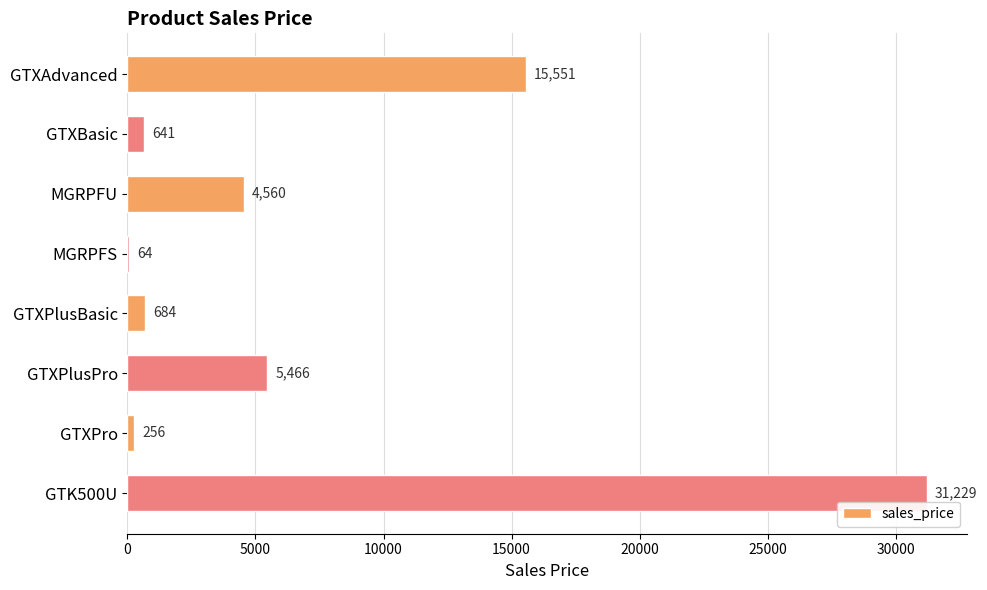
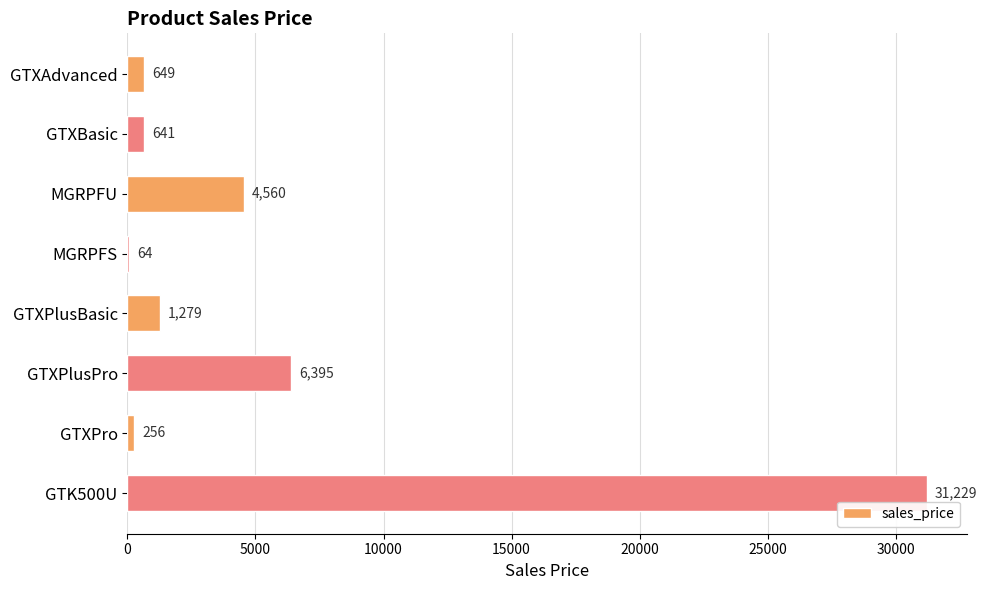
GTXAdvanced: 15,551 -> 649
GTXPlusBasic: 684 -> 1,279
GTXPlusPro: 5,466 -> 6,395
